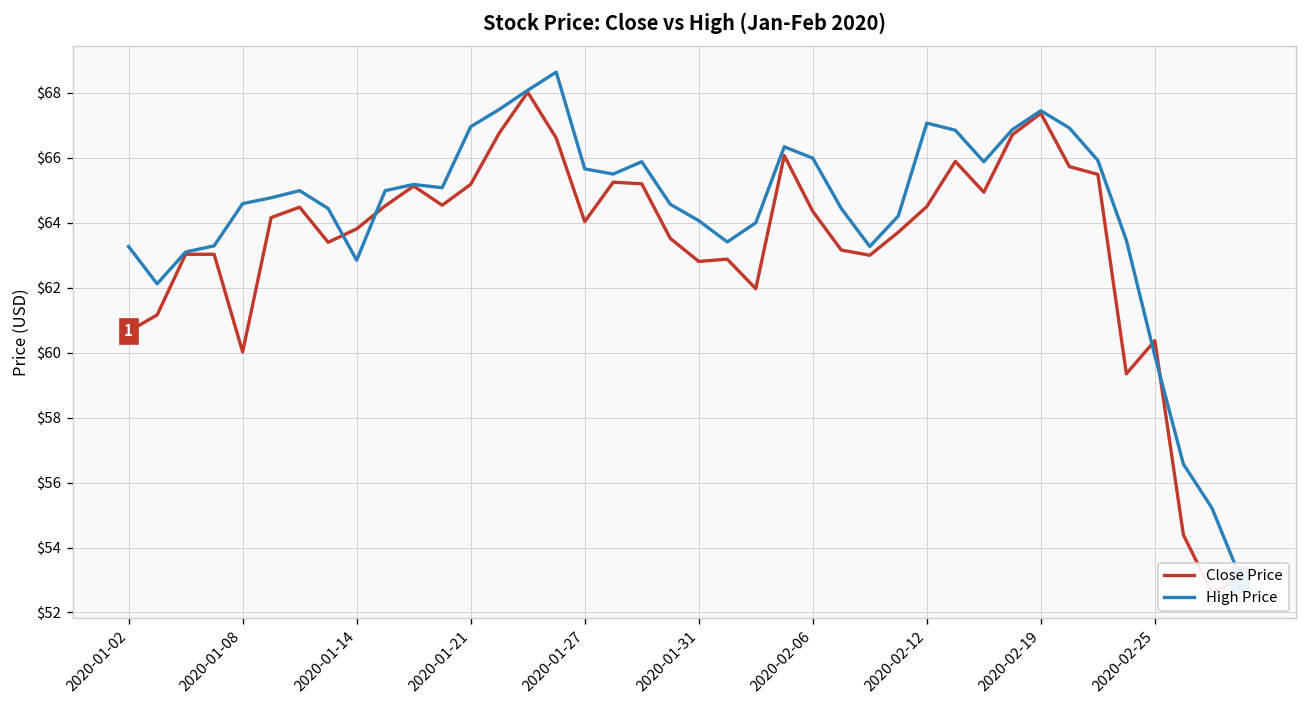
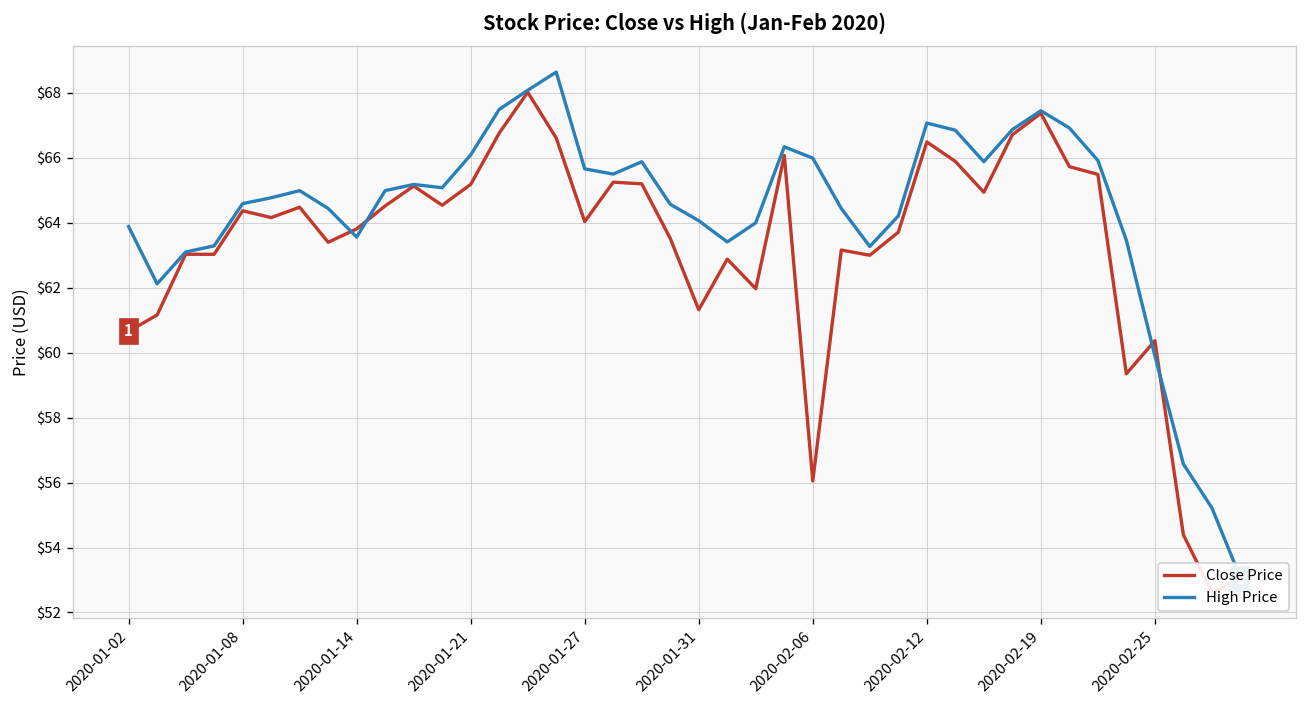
High Price, 2020-01-02: $63.3 -> $63.9
Close Price, 2020-01-08: $60.0 -> $64.4
High Price, 2020-01-14: $62.8 -> $63.6
High Price, 2020-01-21: $67.0 -> $66.1
Close Price, 2020-01-31: $62.8 -> $61.3
Close Price, 2020-02-06: $64.3 -> $56.1
Close Price, 2020-02-12: $64.5 -> $66.5
